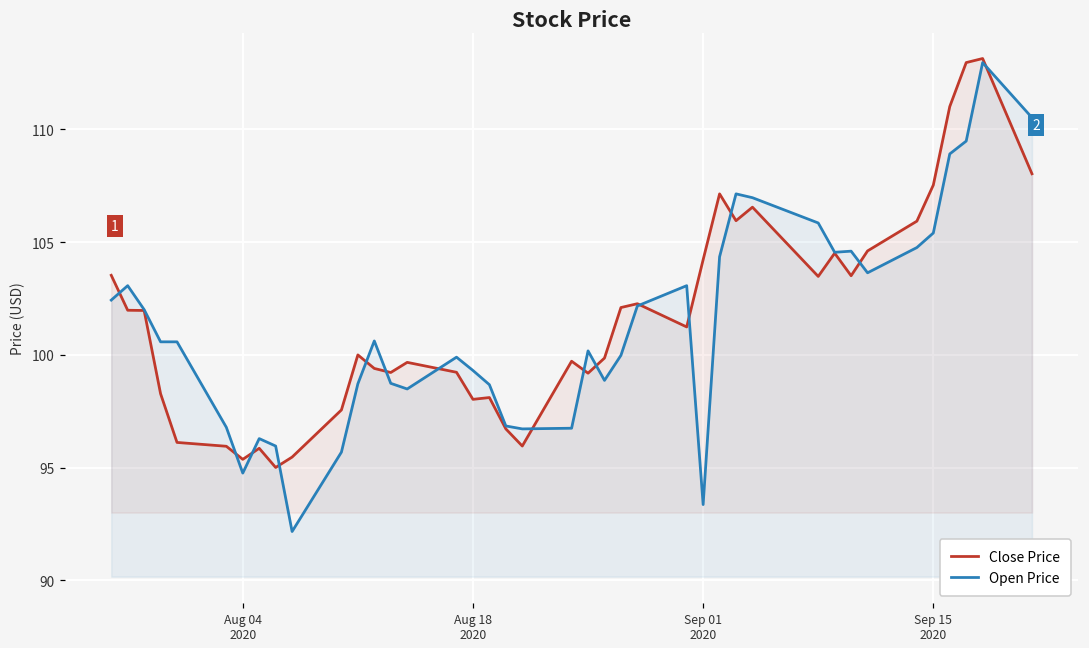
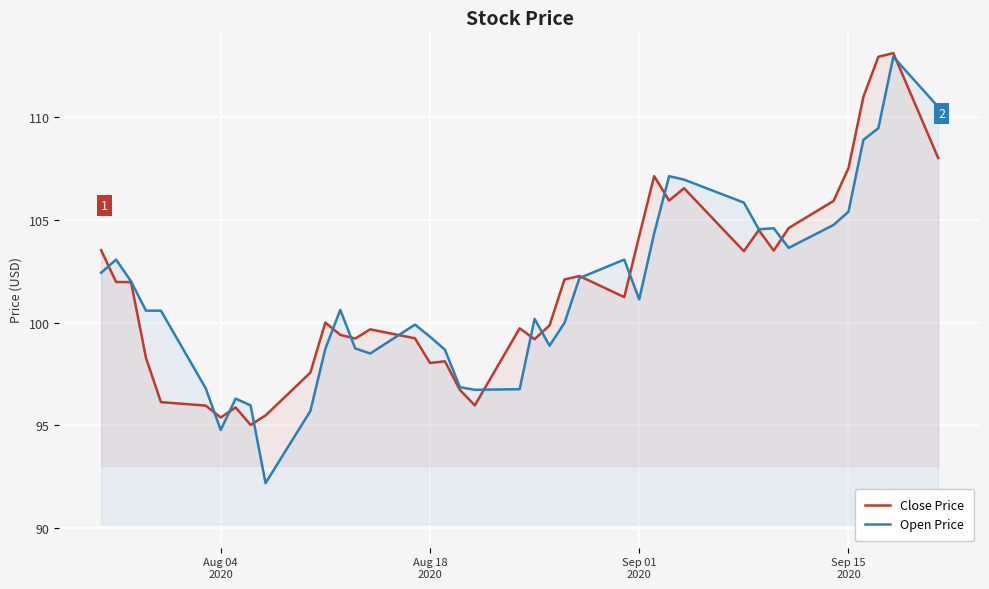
Open Price, Sep 01 2020: 93.4 -> 101.1
